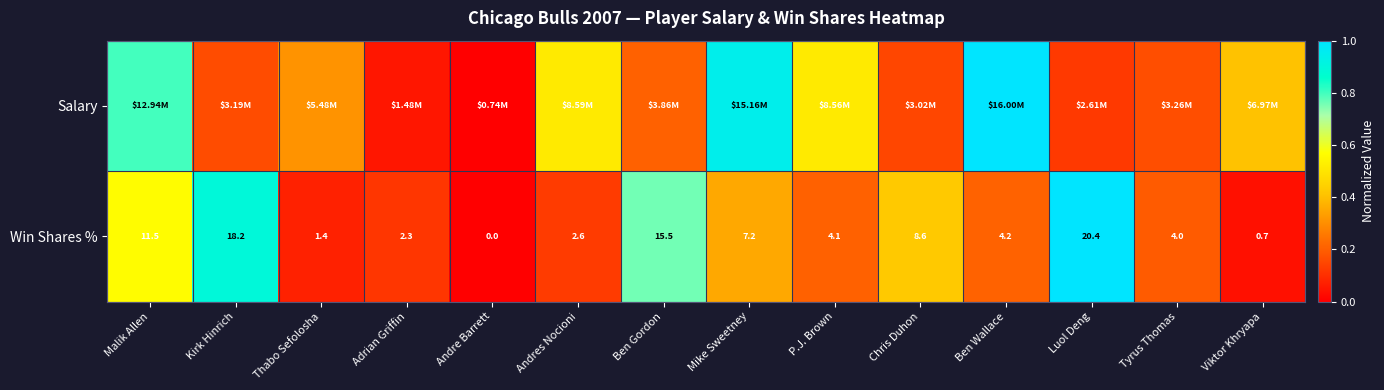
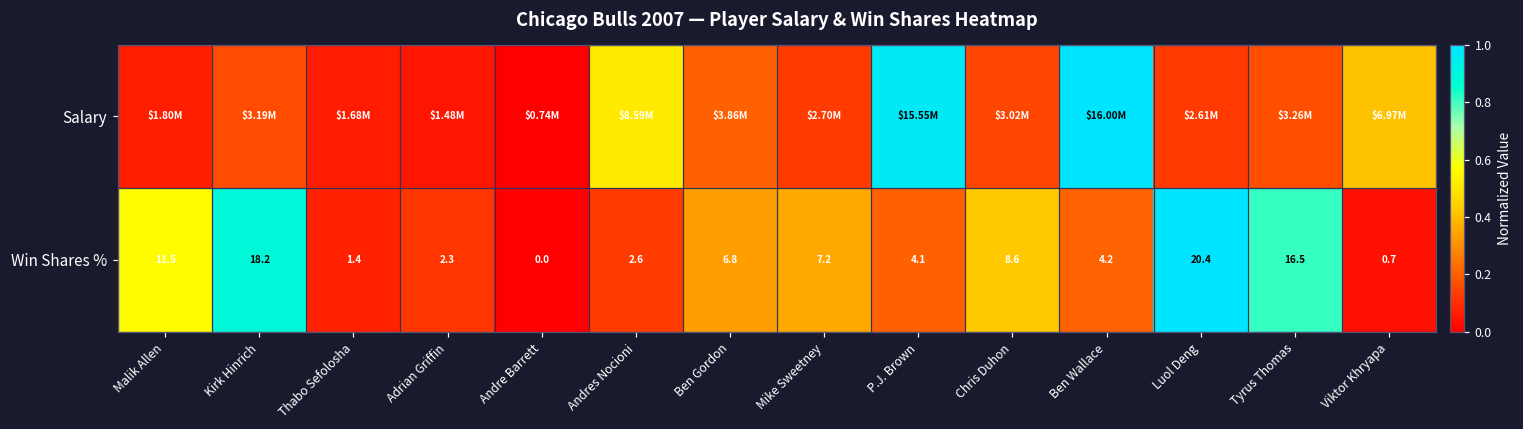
Salary, Malik Allen: $12.94M -> $1.80M
Salary, Thabo Sefolosha: $5.48M -> $1.68M
Salary, Mike Sweetney: $15.16M -> $2.70M
Salary, P.J. Brown: $8.56M -> $15.55M
Win Shares %, Ben Gordon: 15.5 -> 6.8
Win Shares %, Tyrus Thomas: 4.0 -> 16.5
